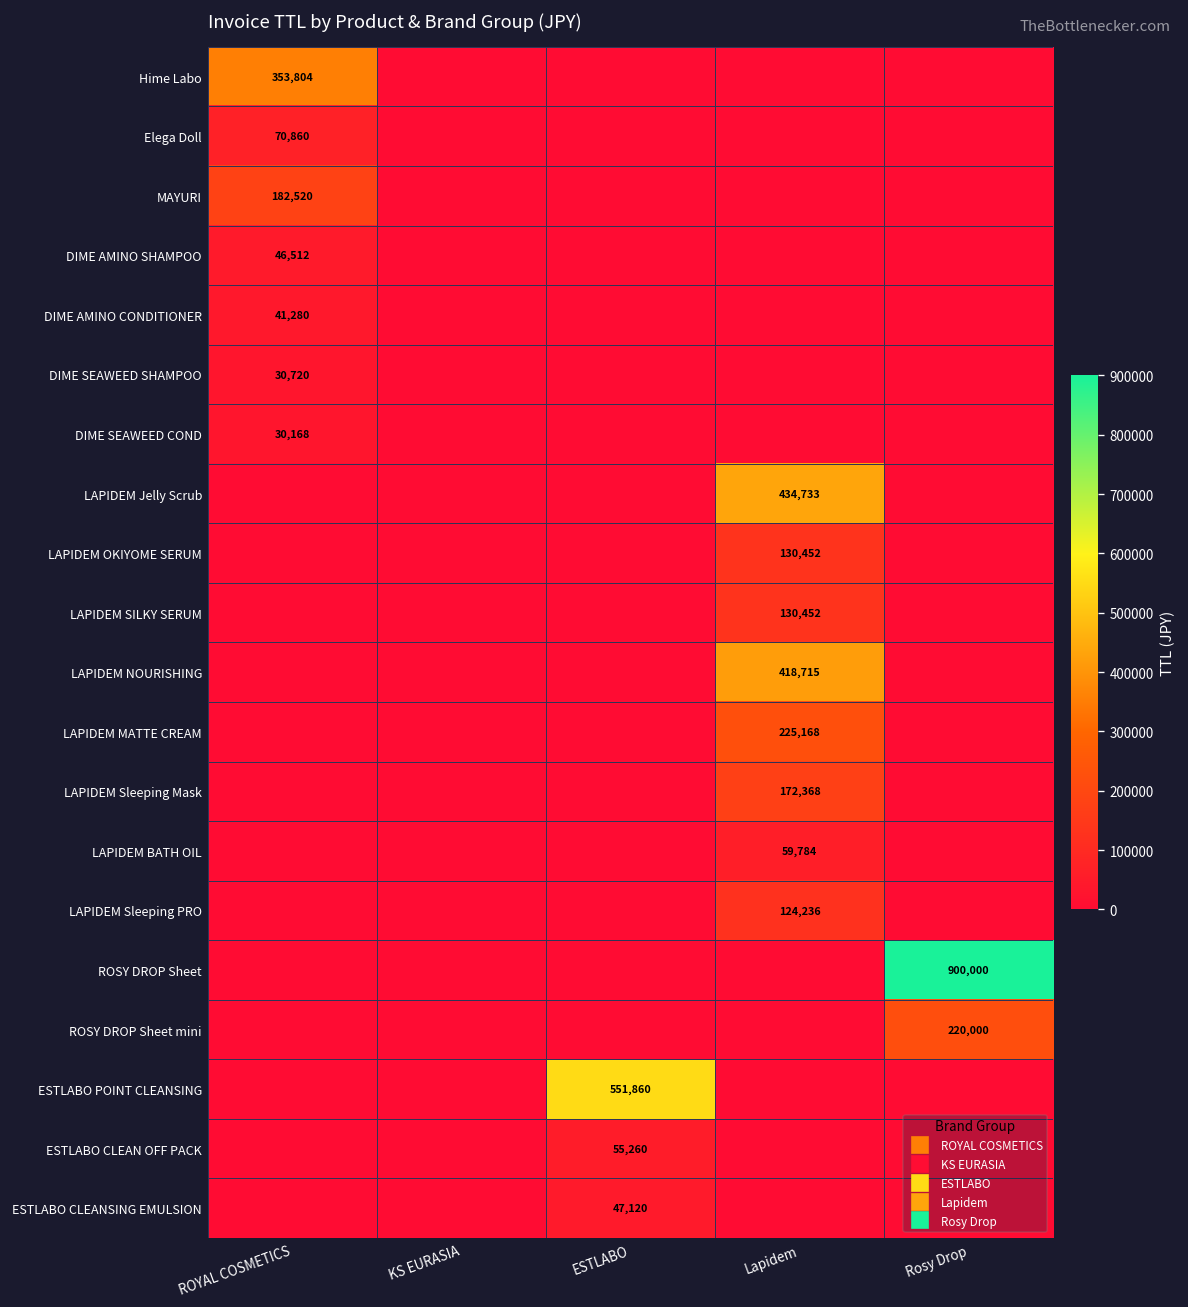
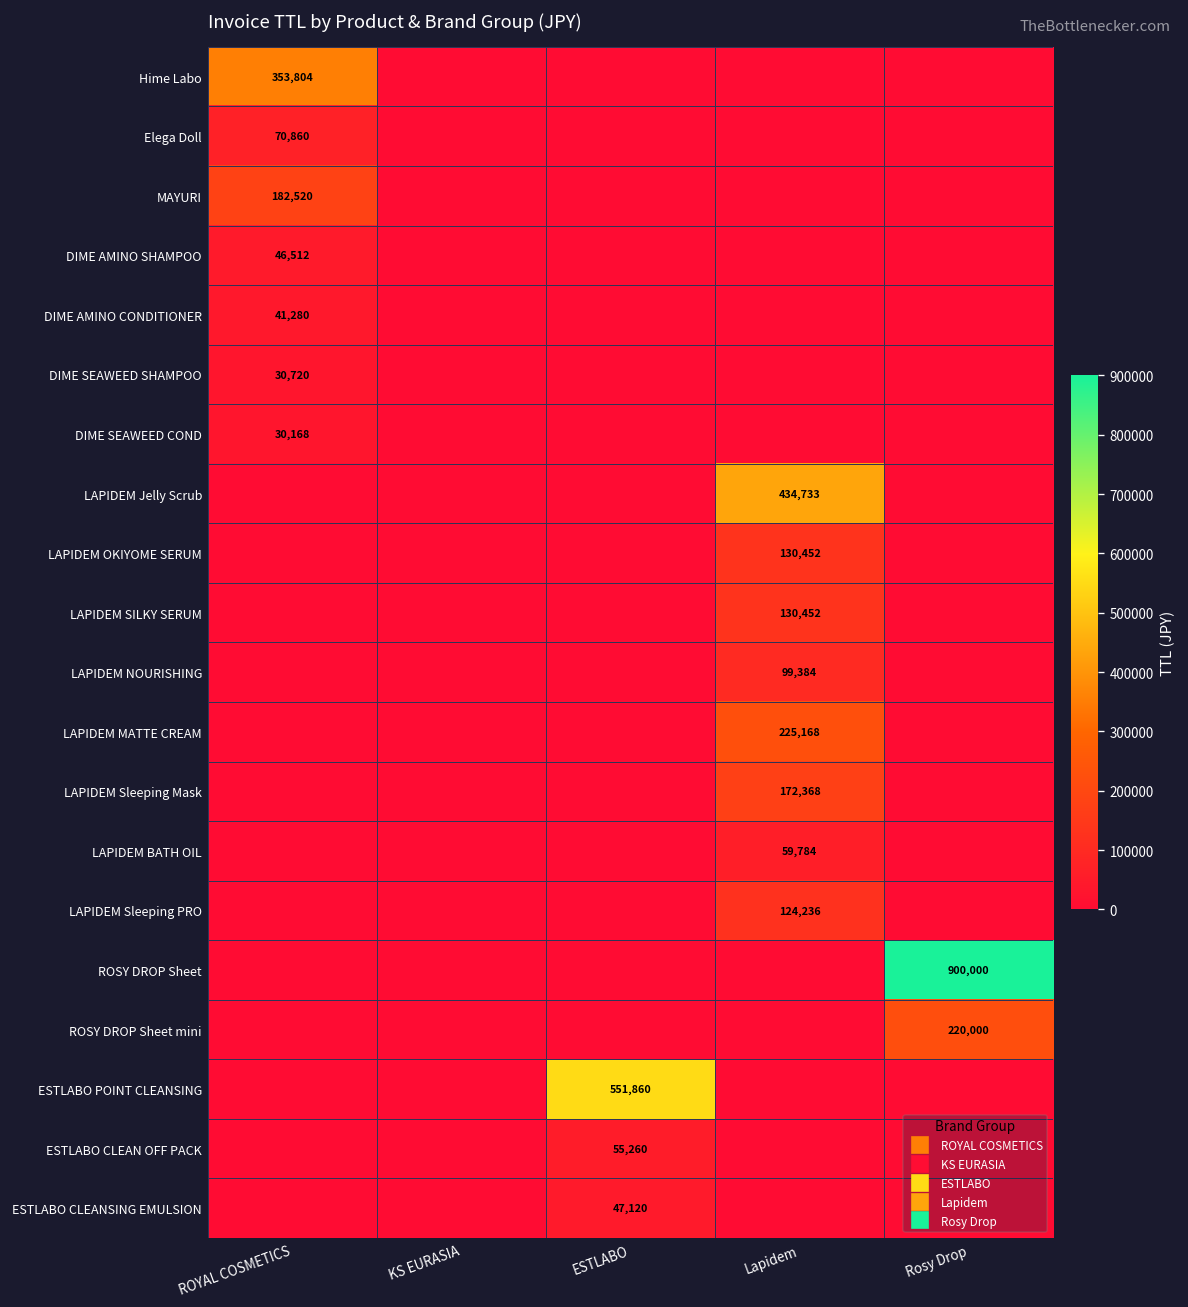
LAPIDEM NOURISHING, Lapidem: 418,715 -> 99,384
